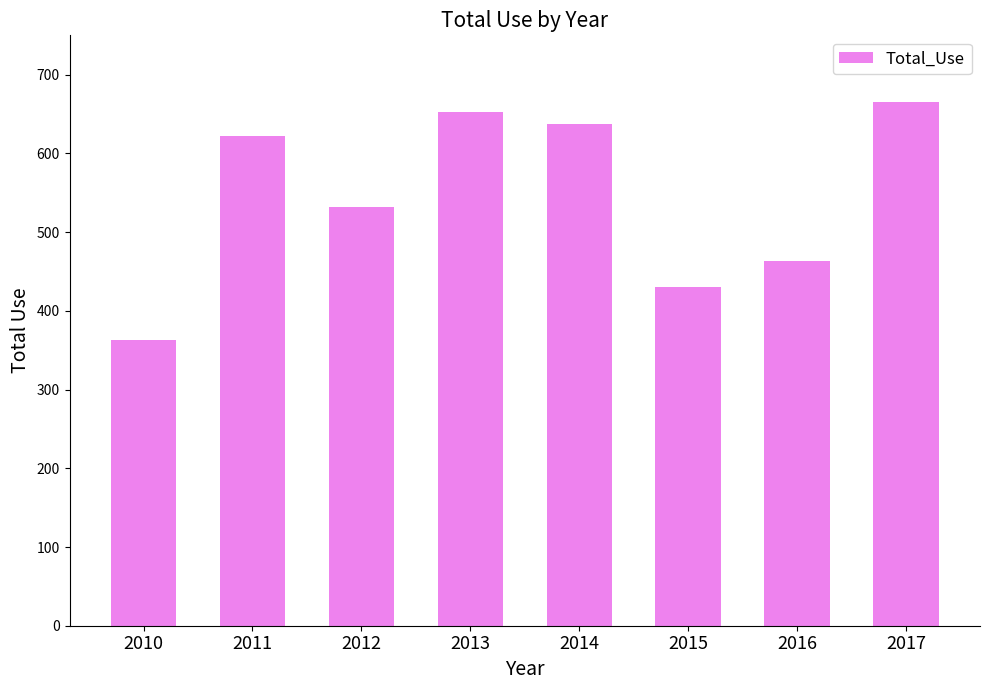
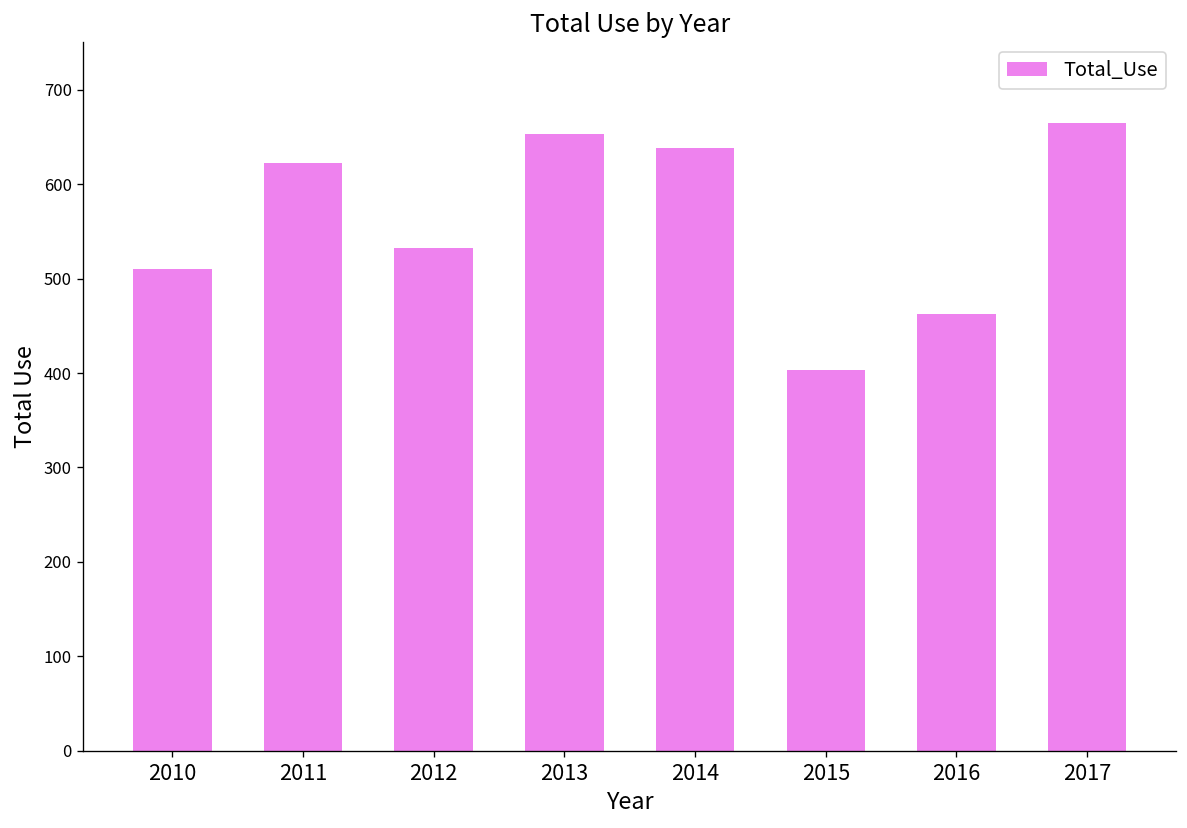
2010: 360 -> 510
2015: 430 -> 400
